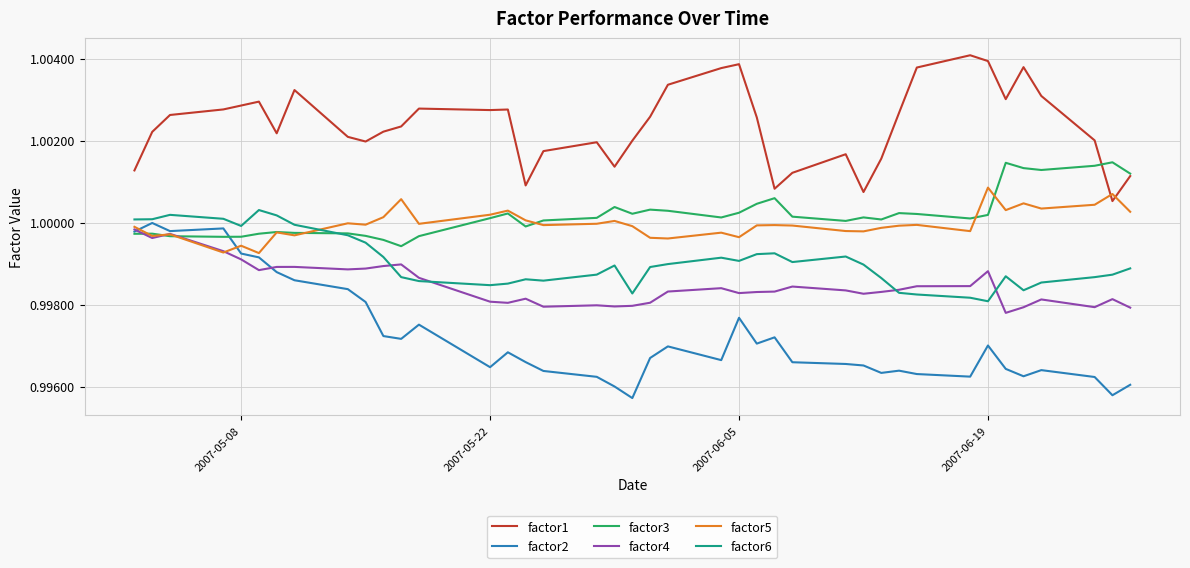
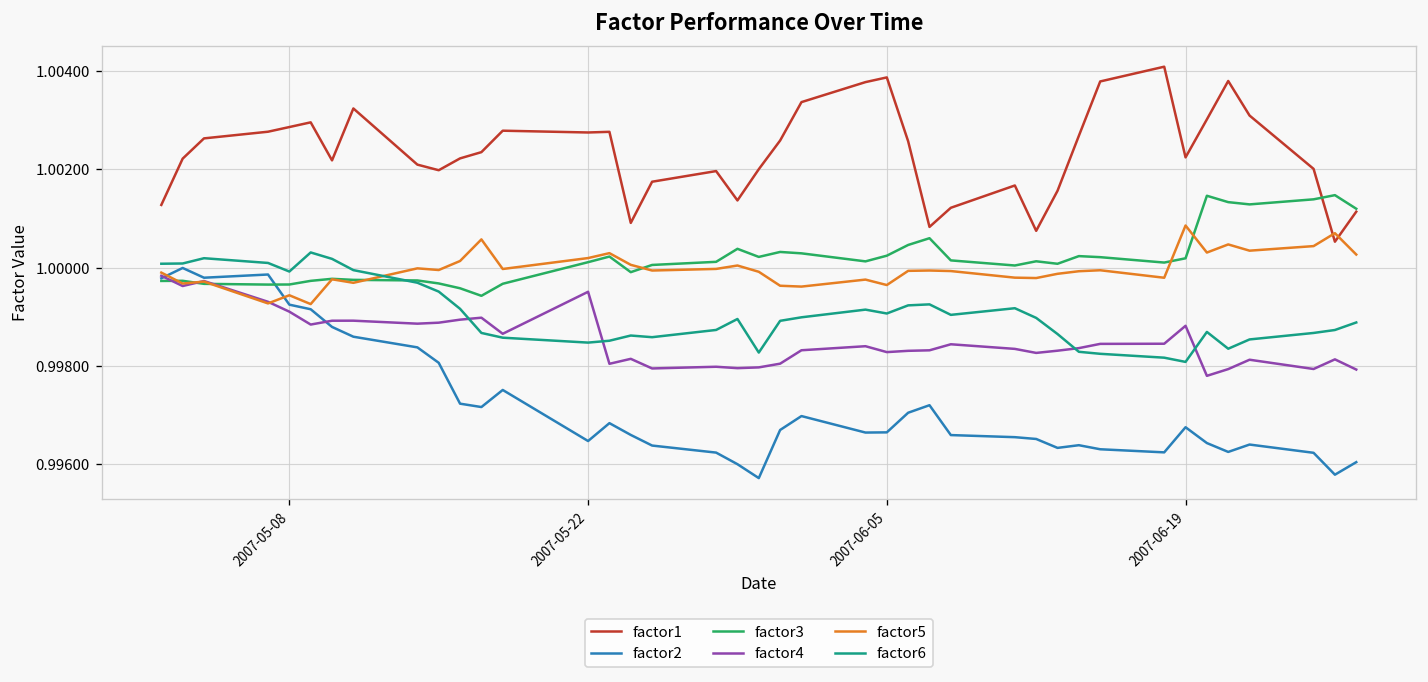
factor4, 2007-05-22: 0.9981 -> 0.9995
factor2, 2007-06-05: 0.9977 -> 0.9966
factor1, 2007-06-19: 1.0039 -> 1.0022
factor2, 2007-06-19: 0.9970 -> 0.9968
